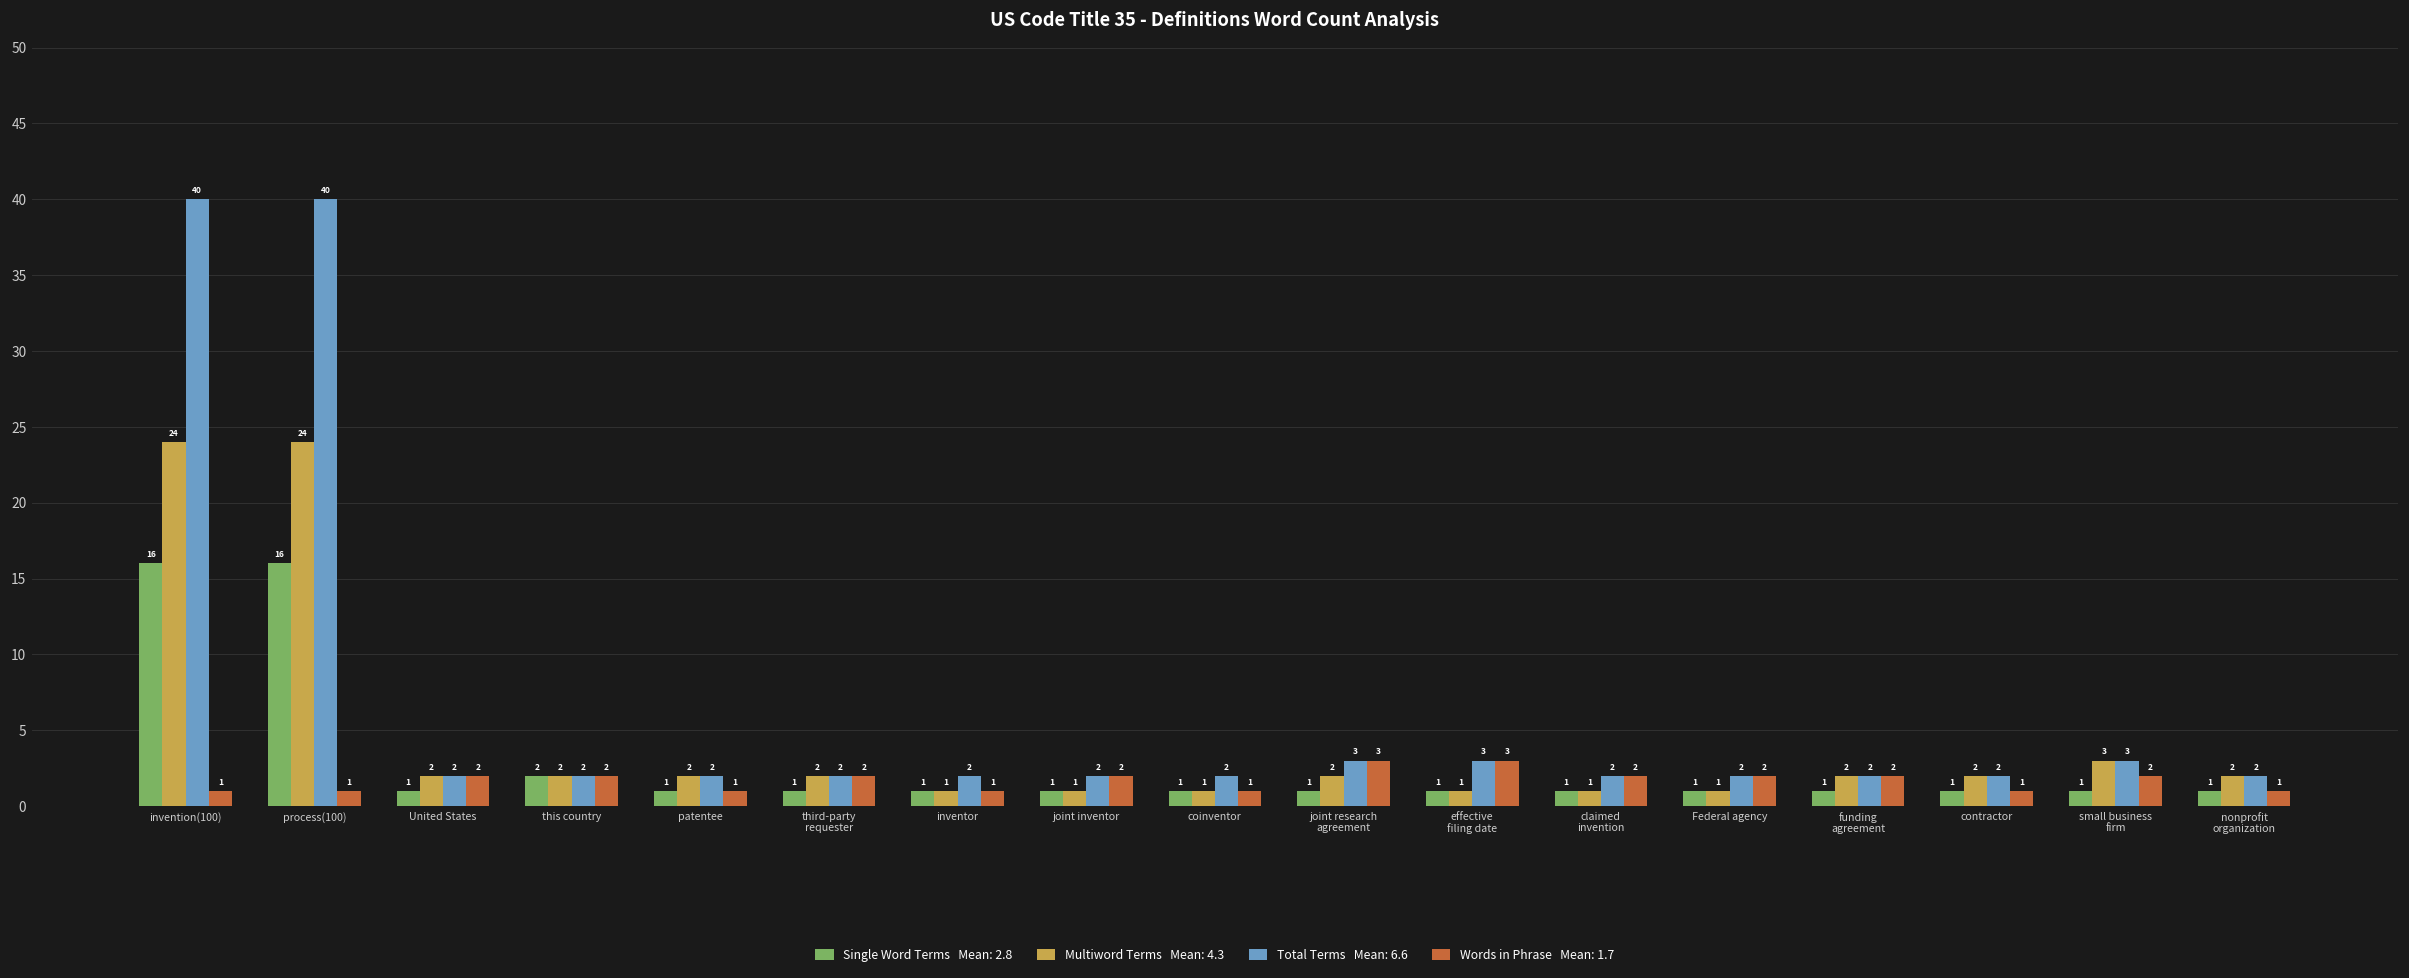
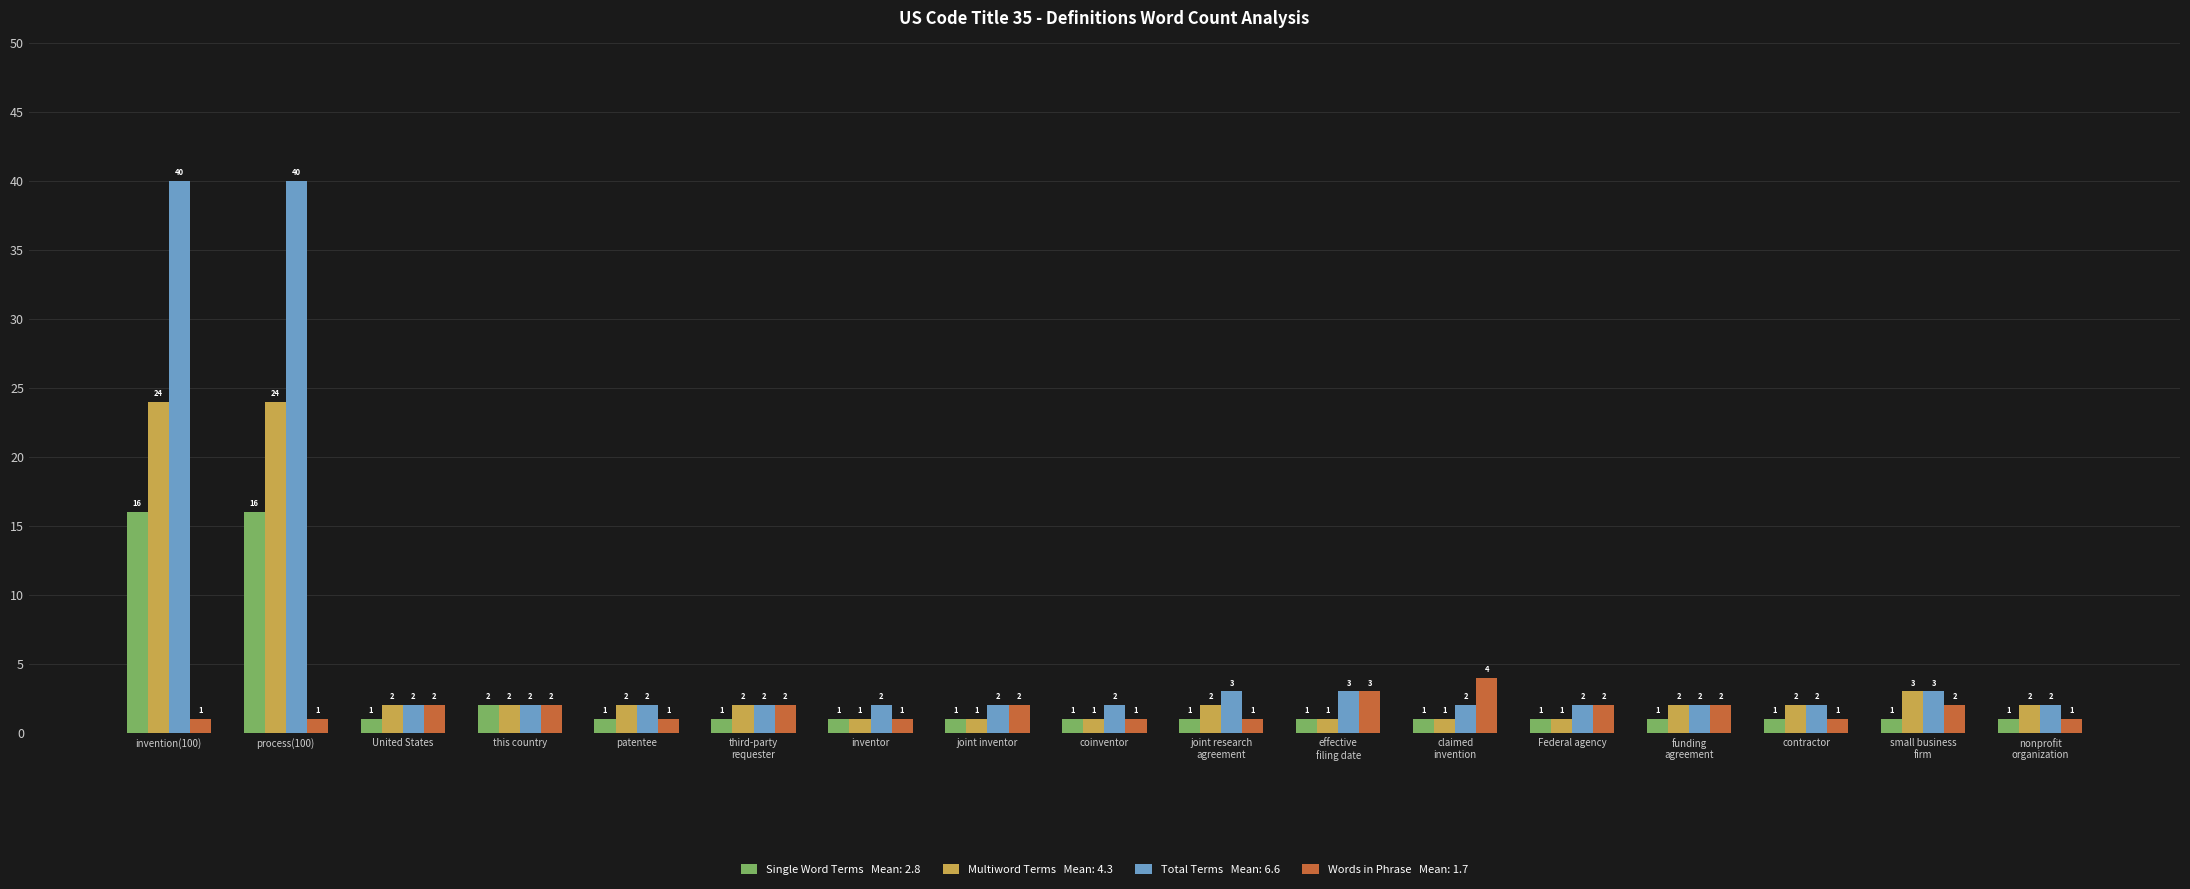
Words in Phrase Mean: 1.7, joint research agreement: 3 -> 1
Words in Phrase Mean: 1.7, claimed invention: 2 -> 4
